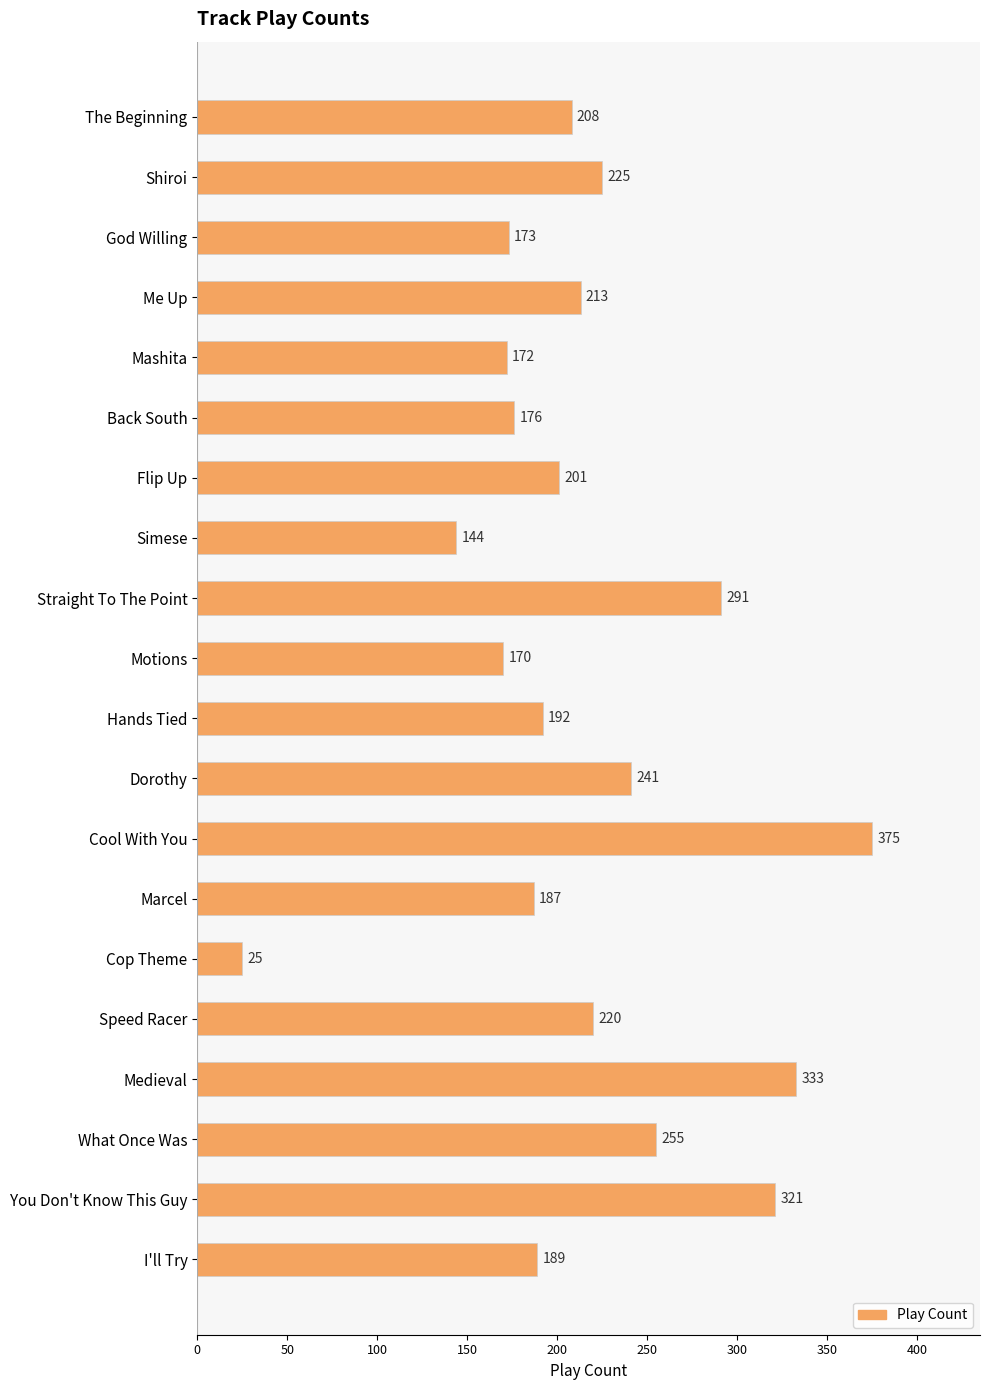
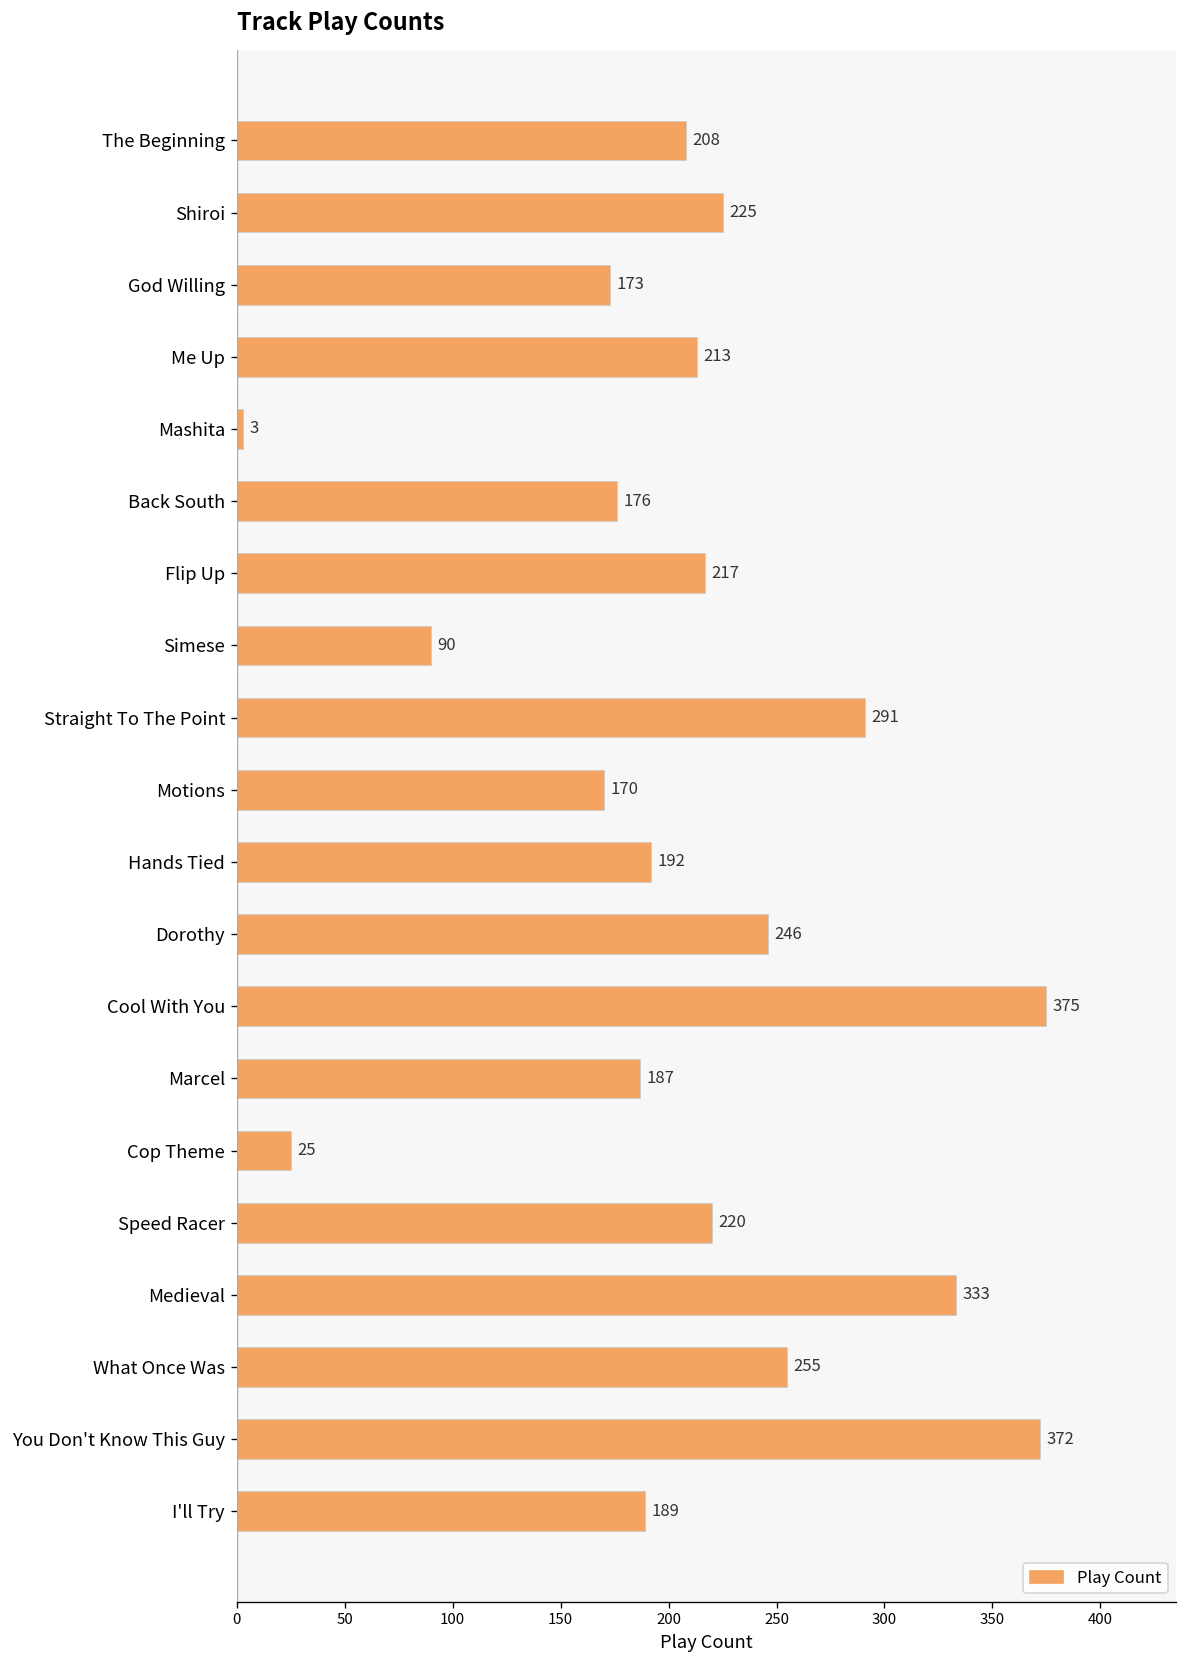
Mashita: 172 -> 3
Flip Up: 201 -> 217
Simese: 144 -> 90
Dorothy: 241 -> 246
You Don't Know This Guy: 321 -> 372
